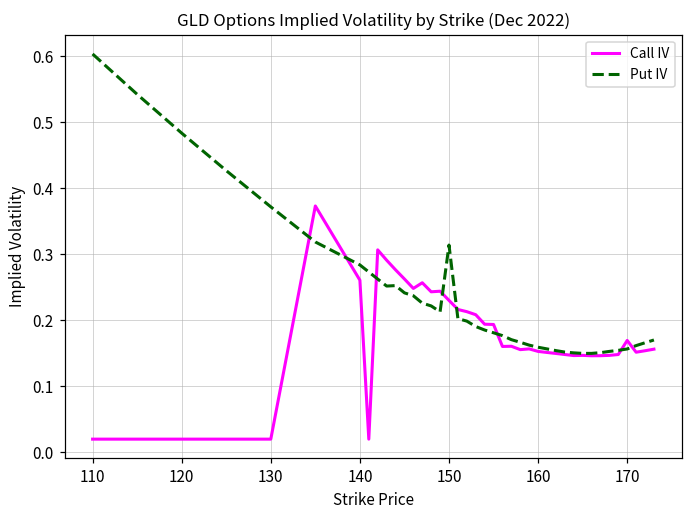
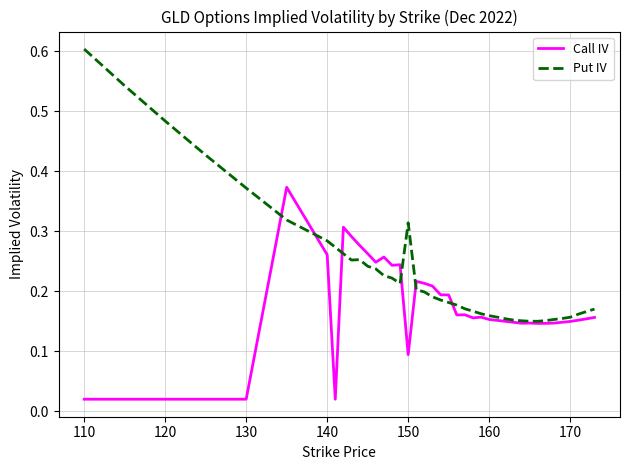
Call IV, 150: 0.23 -> 0.09
Call IV, 170: 0.17 -> 0.15
